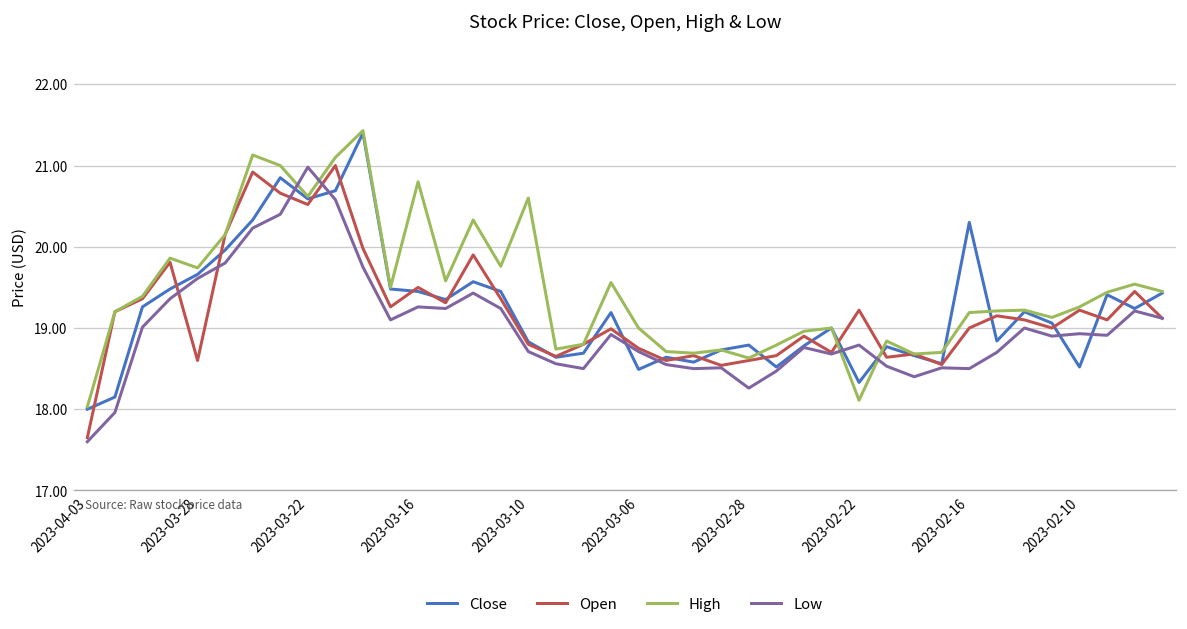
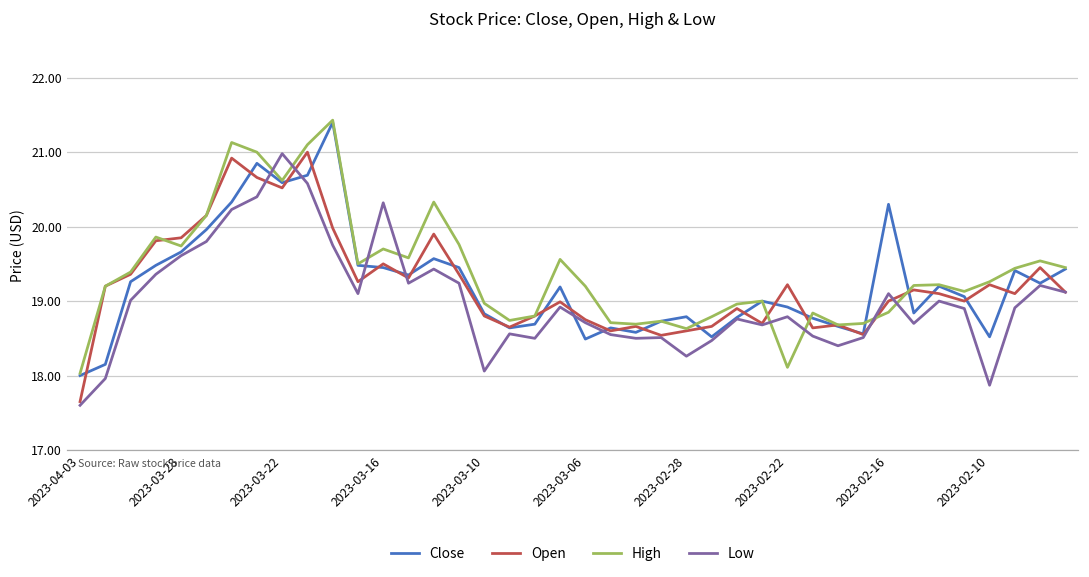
Open, 2023-03-28: 18.6 -> 19.9
High, 2023-03-16: 20.8 -> 19.7
Low, 2023-03-16: 19.3 -> 20.3
High, 2023-03-10: 20.6 -> 19.0
Low, 2023-03-10: 18.7 -> 18.1
High, 2023-03-06: 19.0 -> 19.2
Close, 2023-02-22: 18.3 -> 18.9
High, 2023-02-16: 19.2 -> 18.9
Low, 2023-02-16: 18.5 -> 19.1
Low, 2023-02-10: 18.9 -> 17.9
